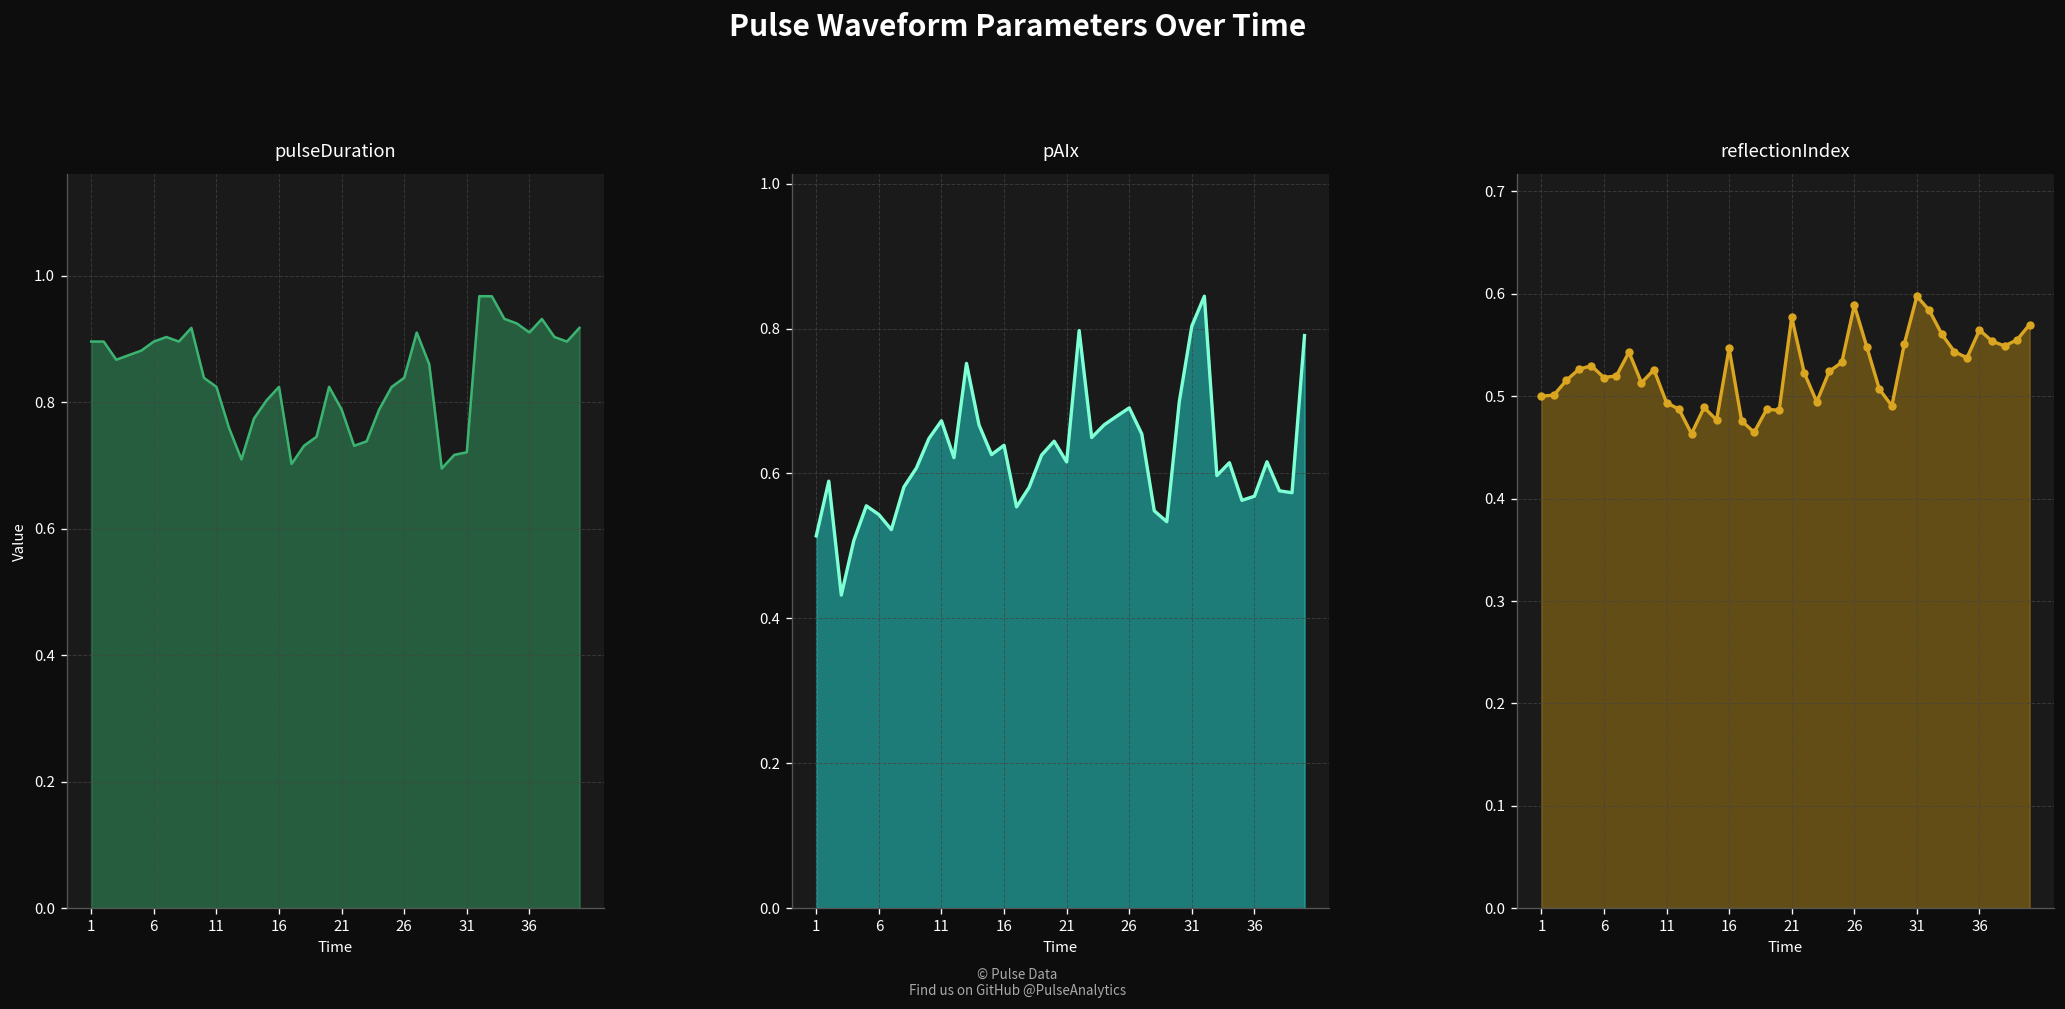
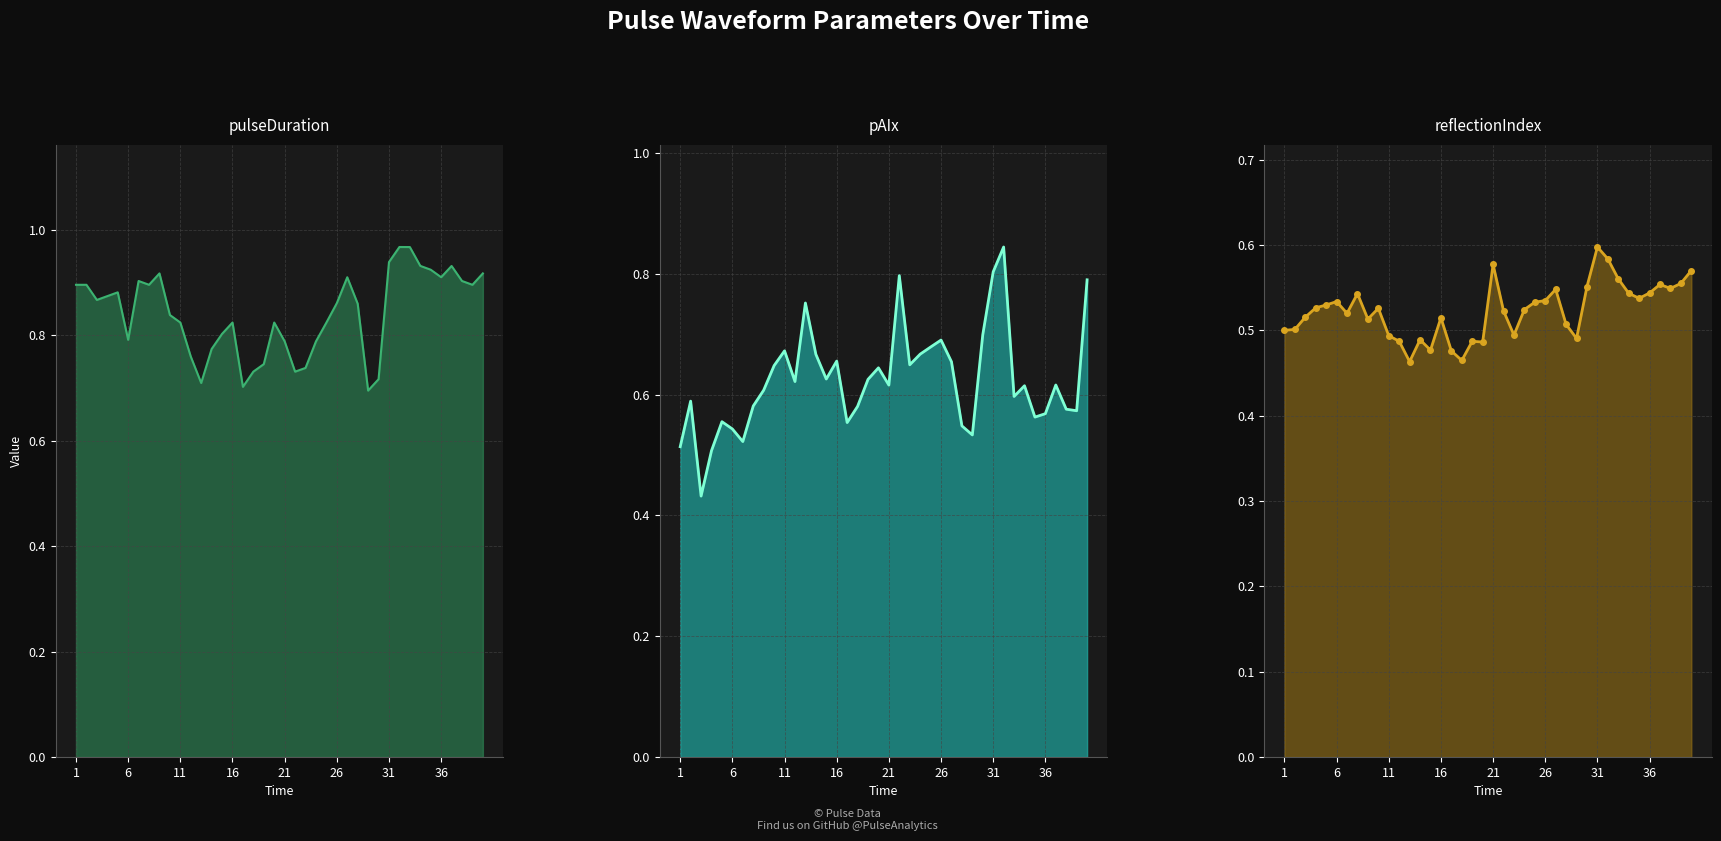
pulseDuration, 6: 0.90 -> 0.79
pulseDuration, 26: 0.84 -> 0.86
pulseDuration, 31: 0.72 -> 0.94
pAIx, 16: 0.64 -> 0.66
reflectionIndex, 6: 0.52 -> 0.53
reflectionIndex, 16: 0.55 -> 0.51
reflectionIndex, 26: 0.59 -> 0.53
reflectionIndex, 36: 0.56 -> 0.54
